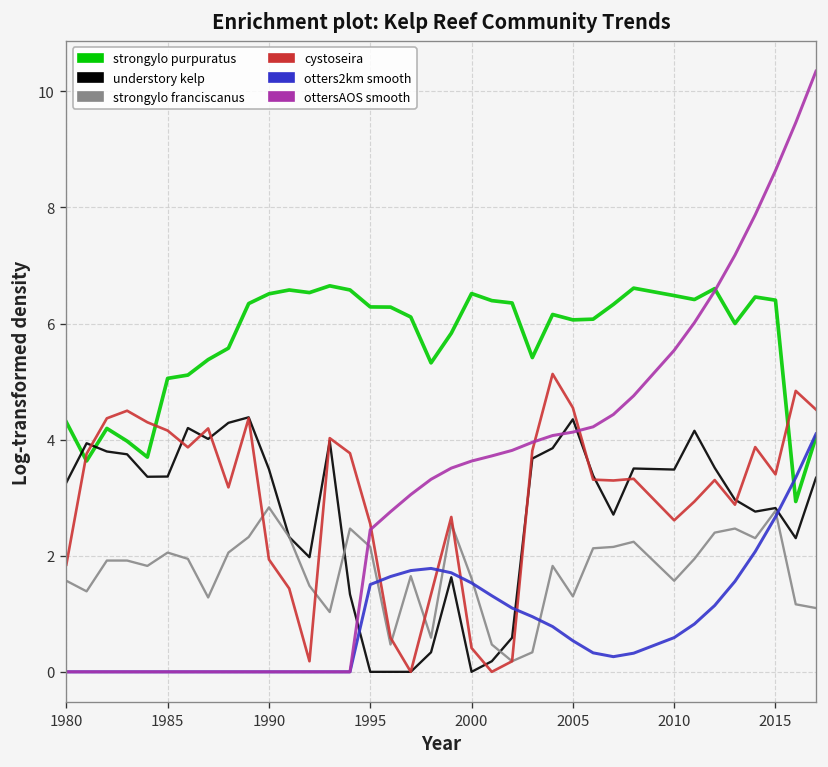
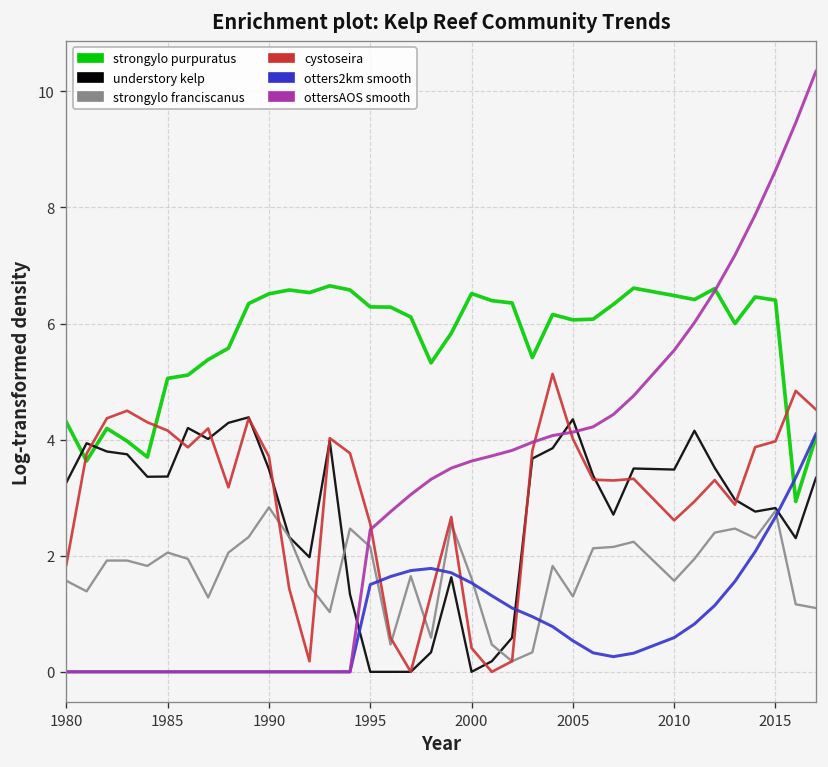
cystoseira, 1990: 1.9 -> 3.7
cystoseira, 2005: 4.5 -> 4.0
cystoseira, 2015: 3.4 -> 4.0
